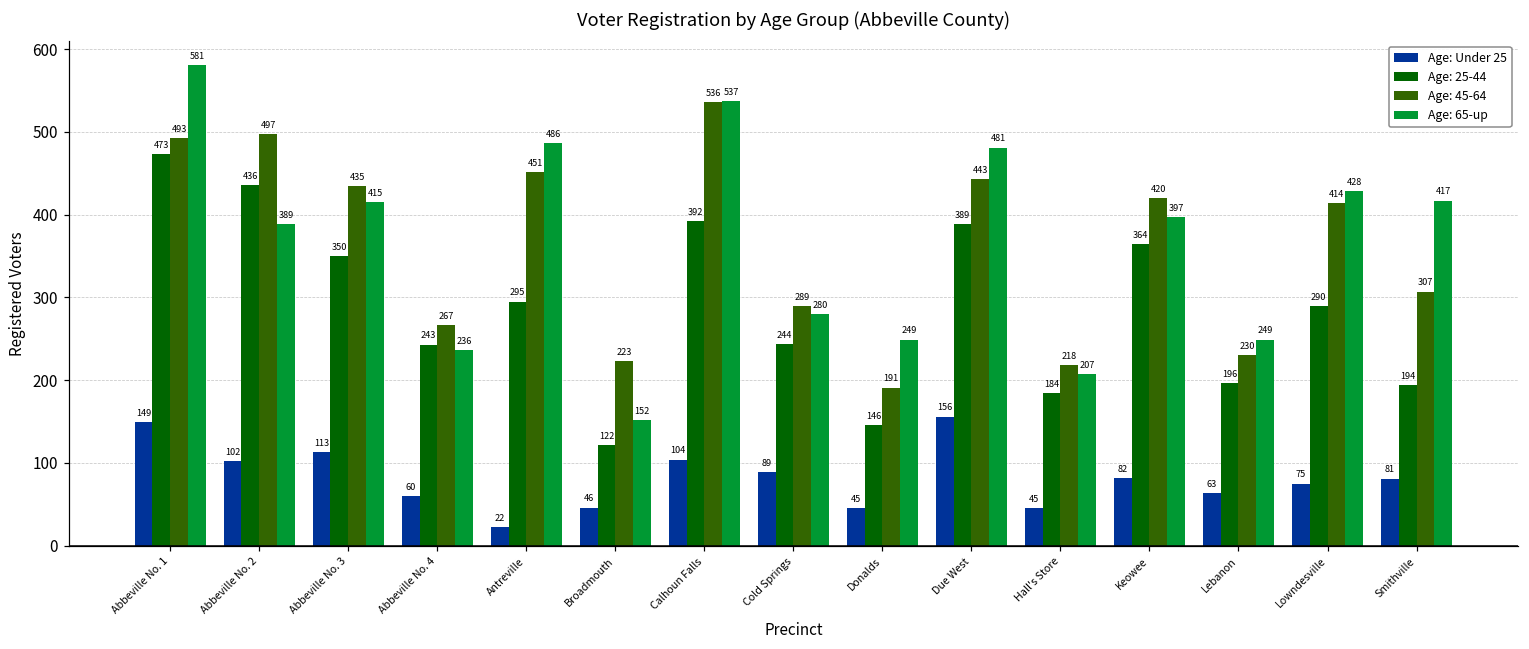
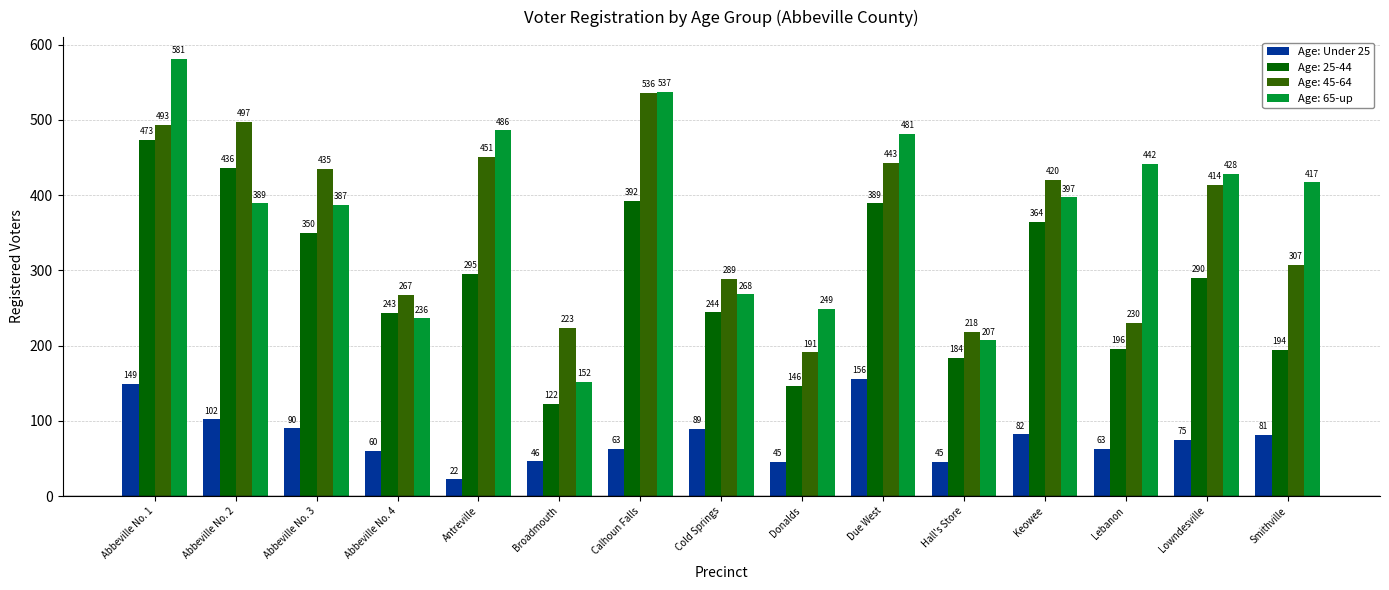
Age: Under 25, Abbeville No. 3: 113 -> 90
Age: 65-up, Abbeville No. 3: 415 -> 387
Age: Under 25, Calhoun Falls: 104 -> 63
Age: 65-up, Cold Springs: 280 -> 268
Age: 65-up, Lebanon: 249 -> 442
